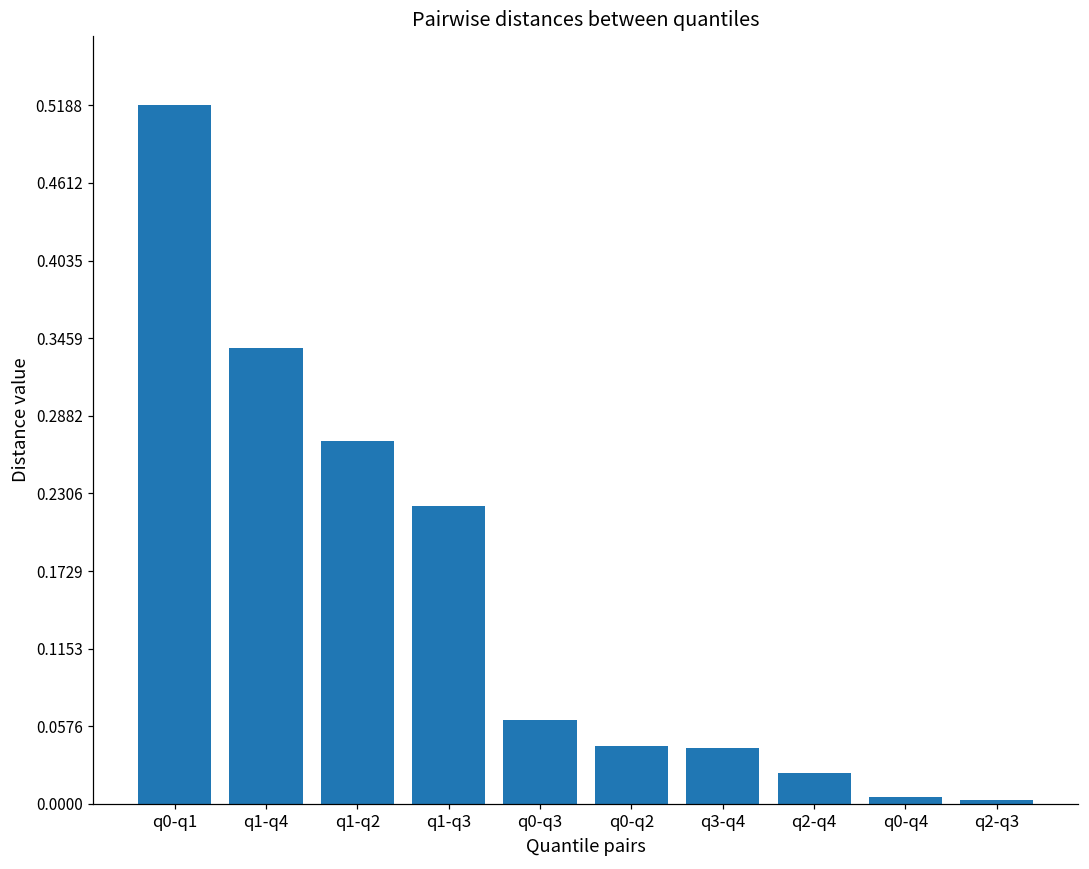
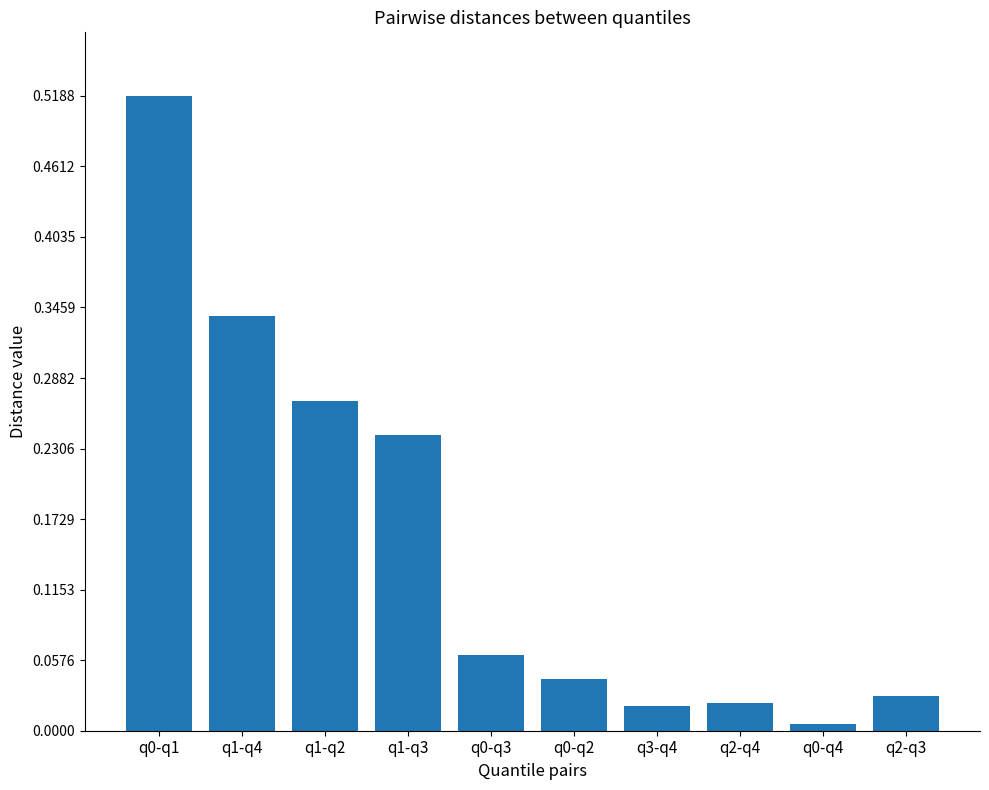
q1-q3: 0.221 -> 0.241
q3-q4: 0.041 -> 0.020
q2-q3: 0.003 -> 0.028
